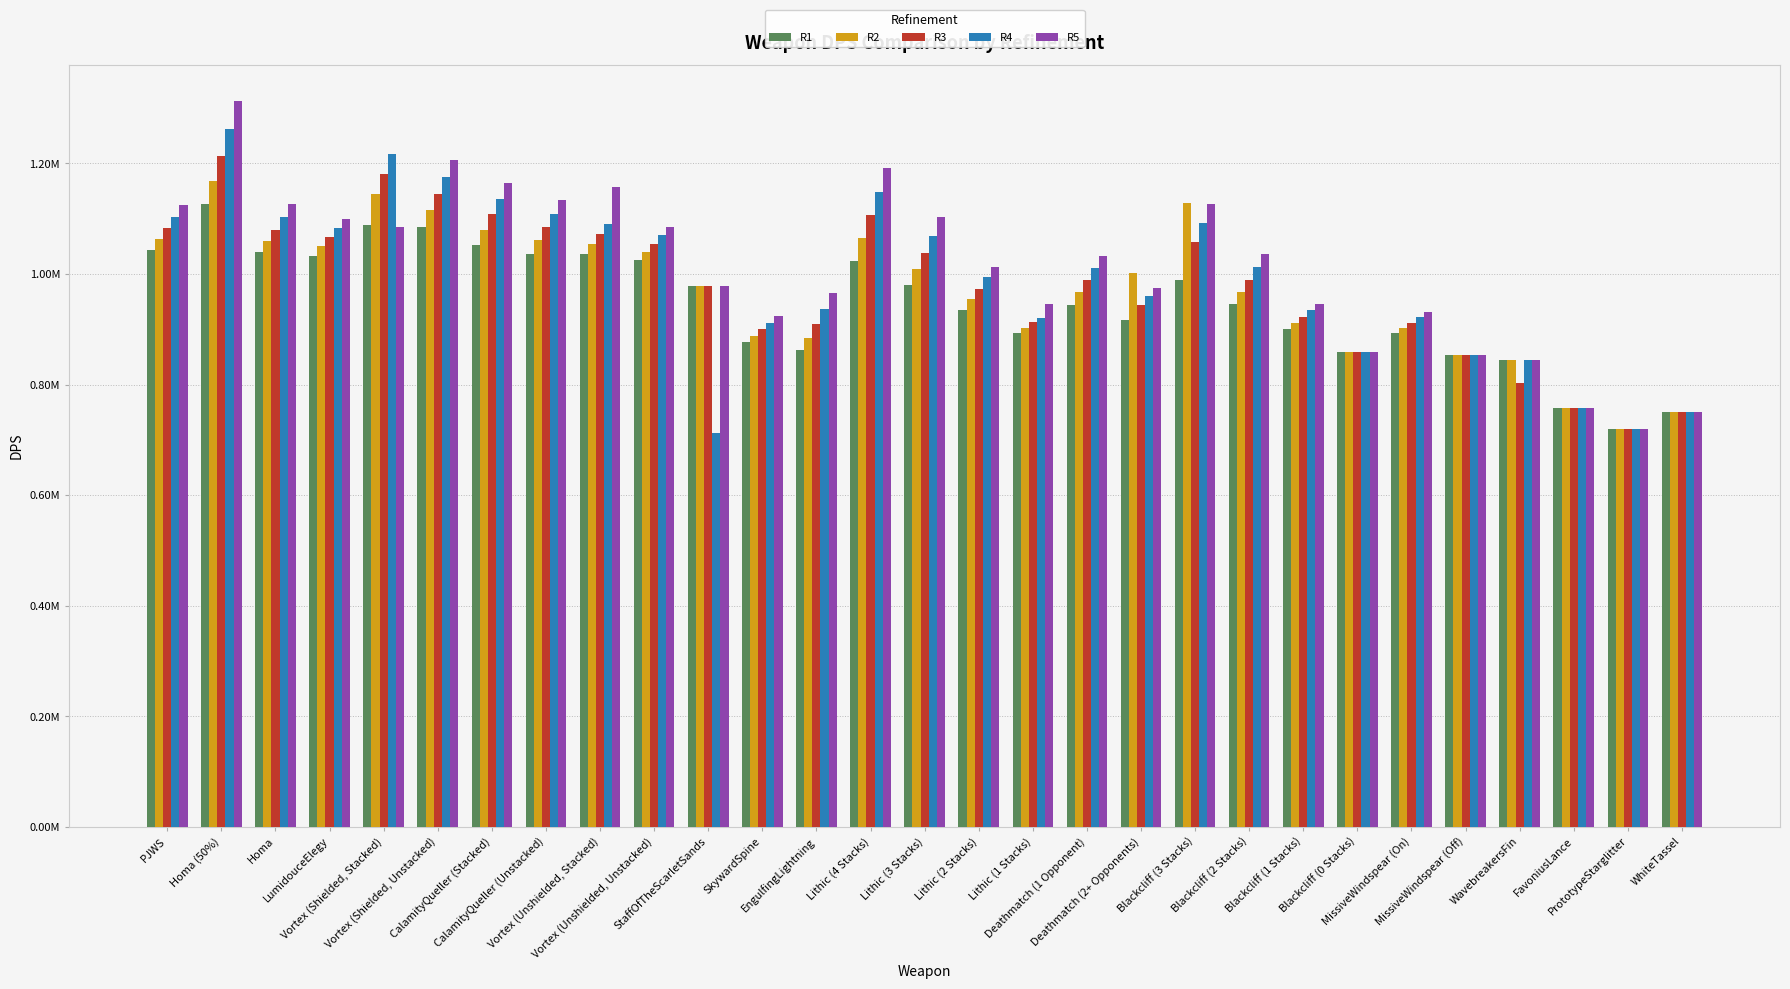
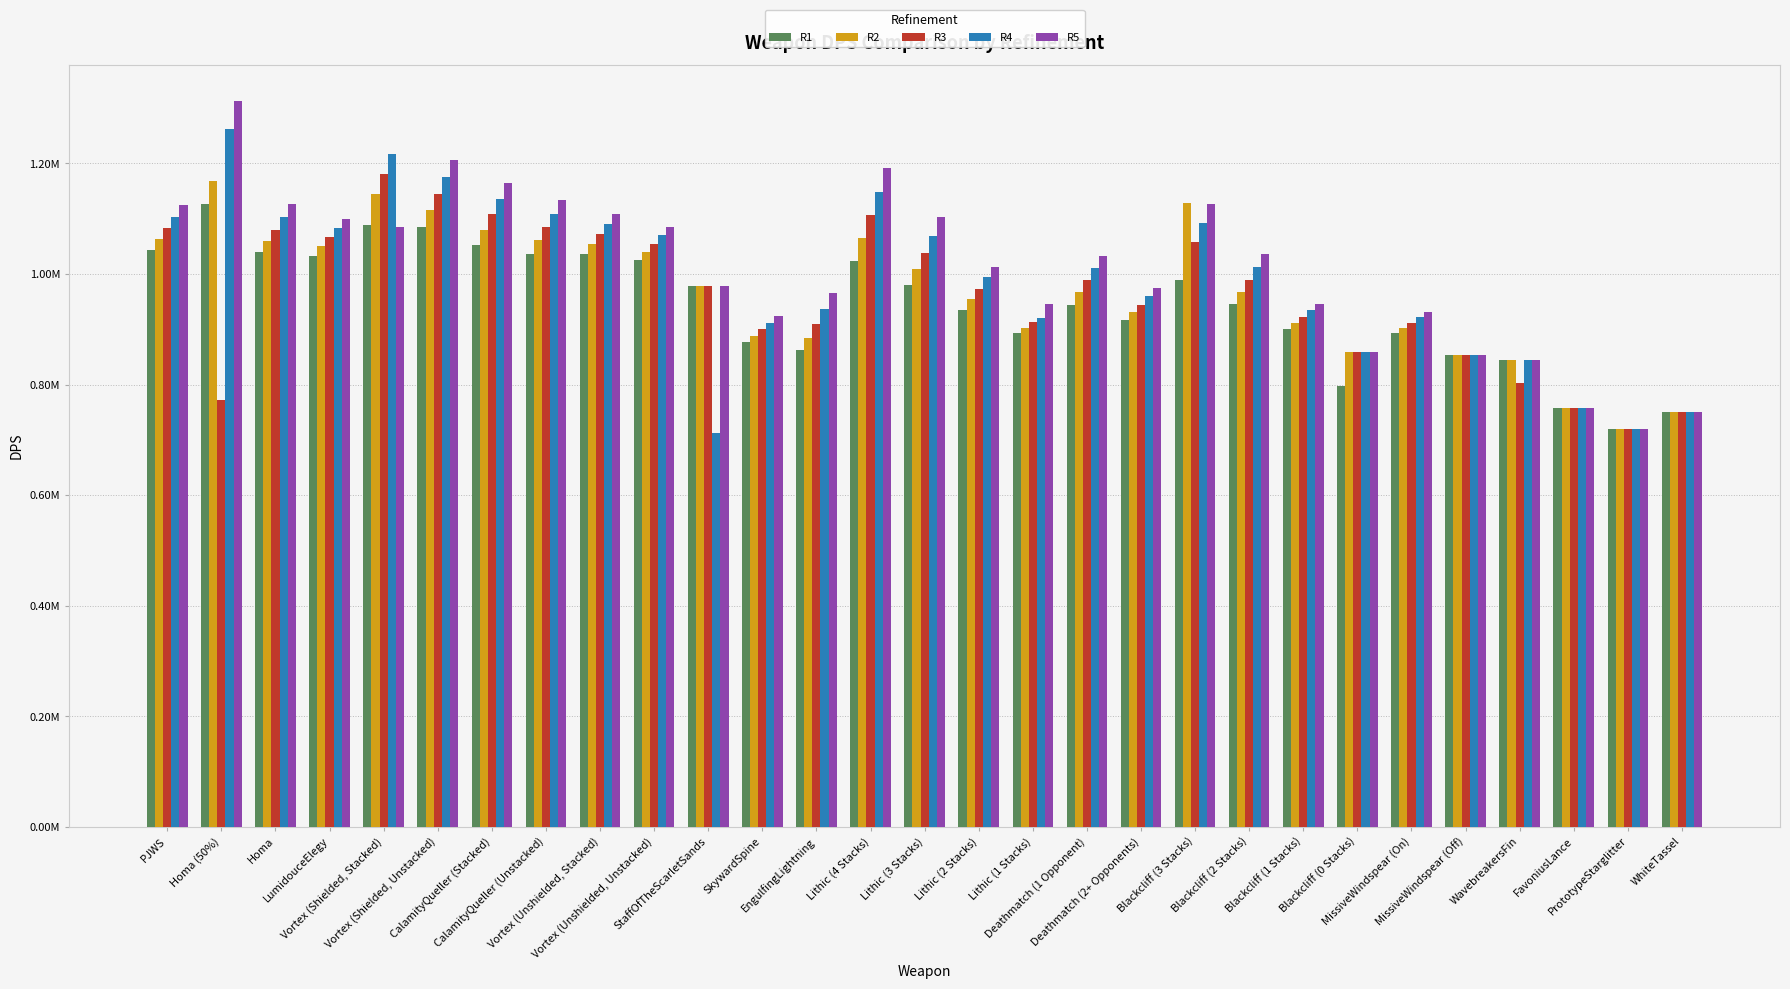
R3, Homa (50%): 1210000 -> 770000
R5, Vortex (Unshielded, Stacked): 1160000 -> 1110000
R2, Deathmatch (2+ Opponents): 1000000 -> 930000
R1, Blackcliff (0 Stacks): 860000 -> 800000
